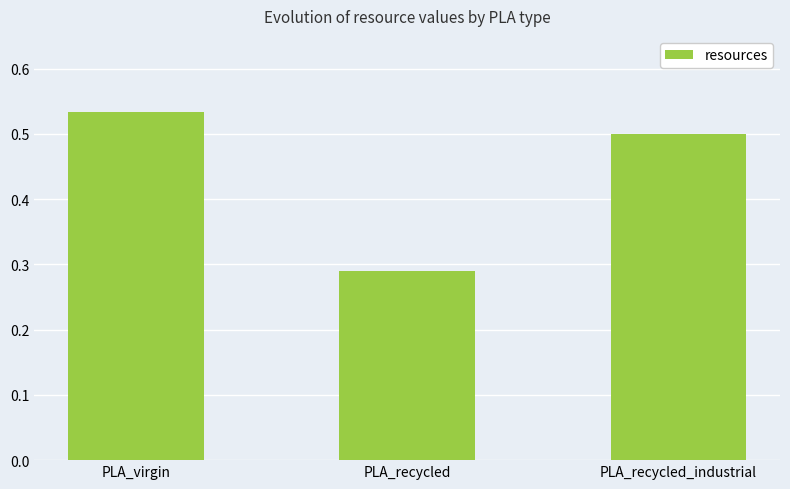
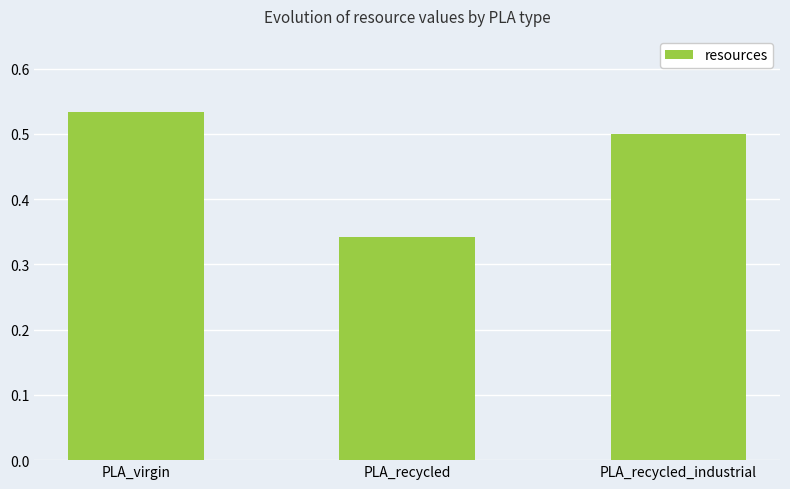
PLA_recycled: 0.29 -> 0.34
